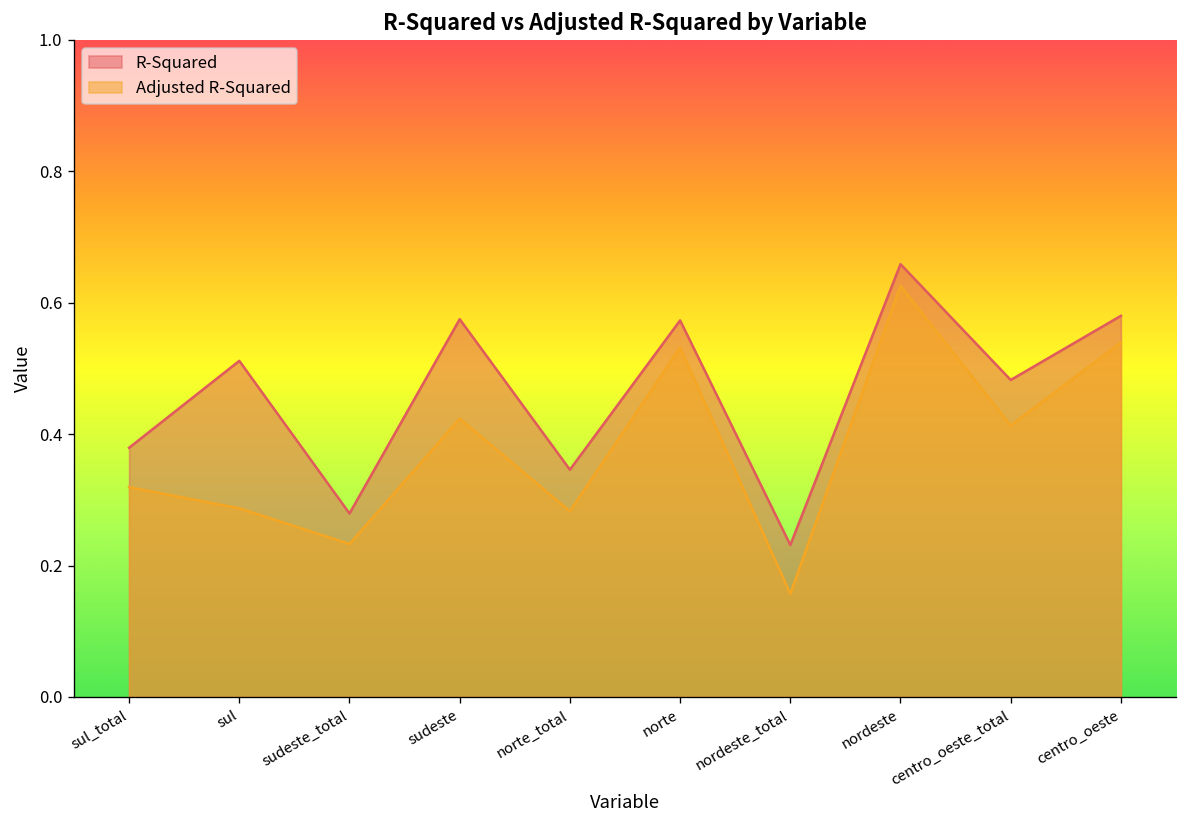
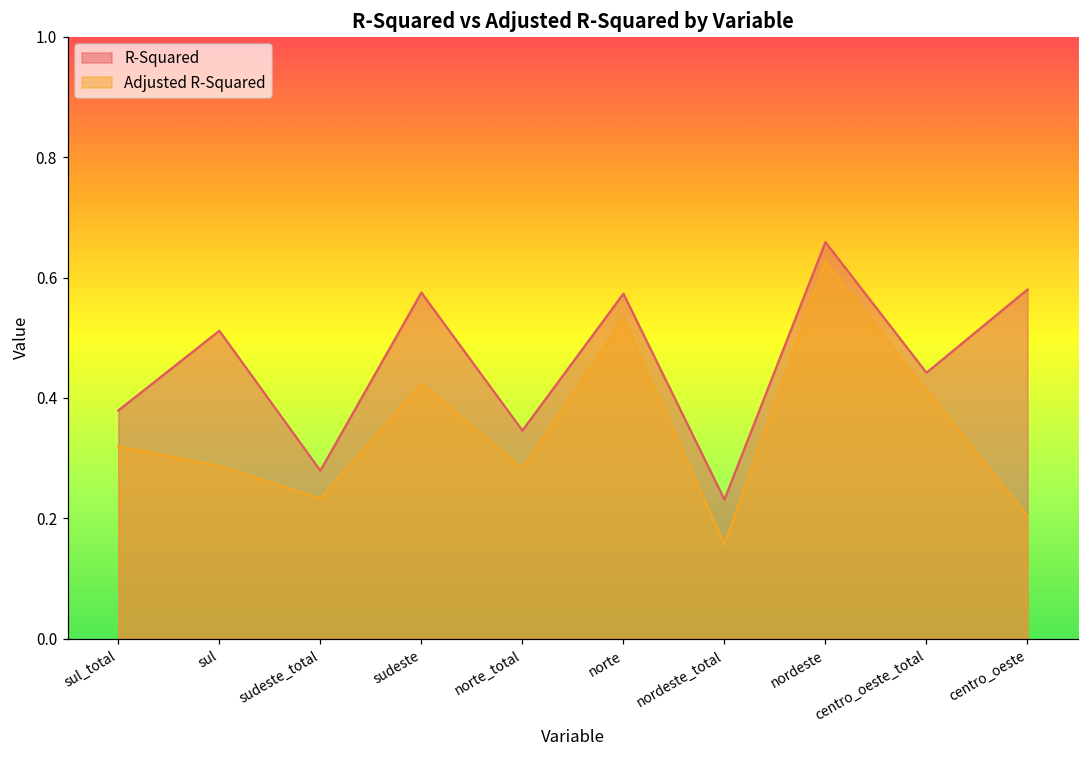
R-Squared, centro_oeste_total: 0.48 -> 0.44
Adjusted R-Squared, centro_oeste: 0.54 -> 0.20
